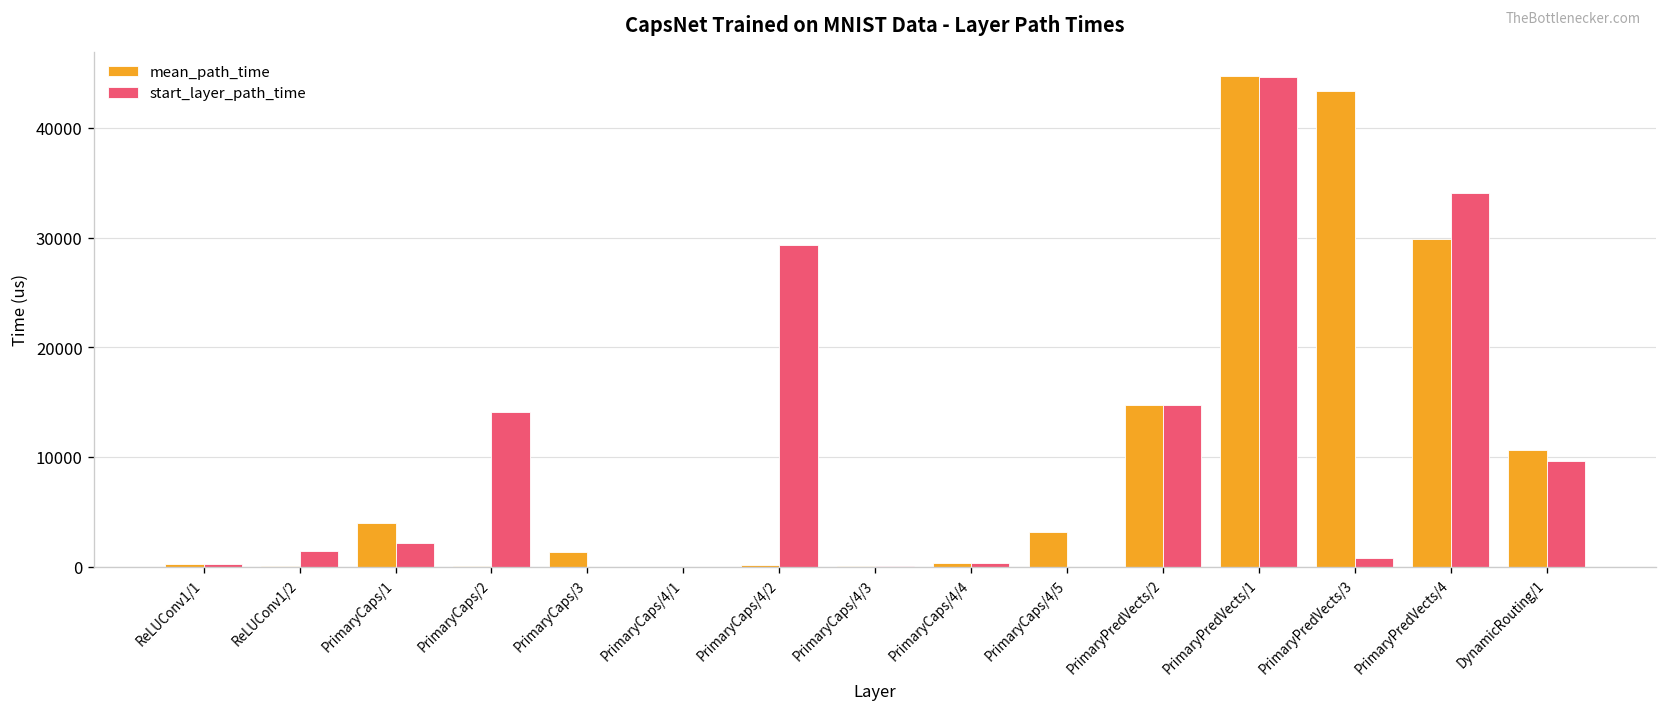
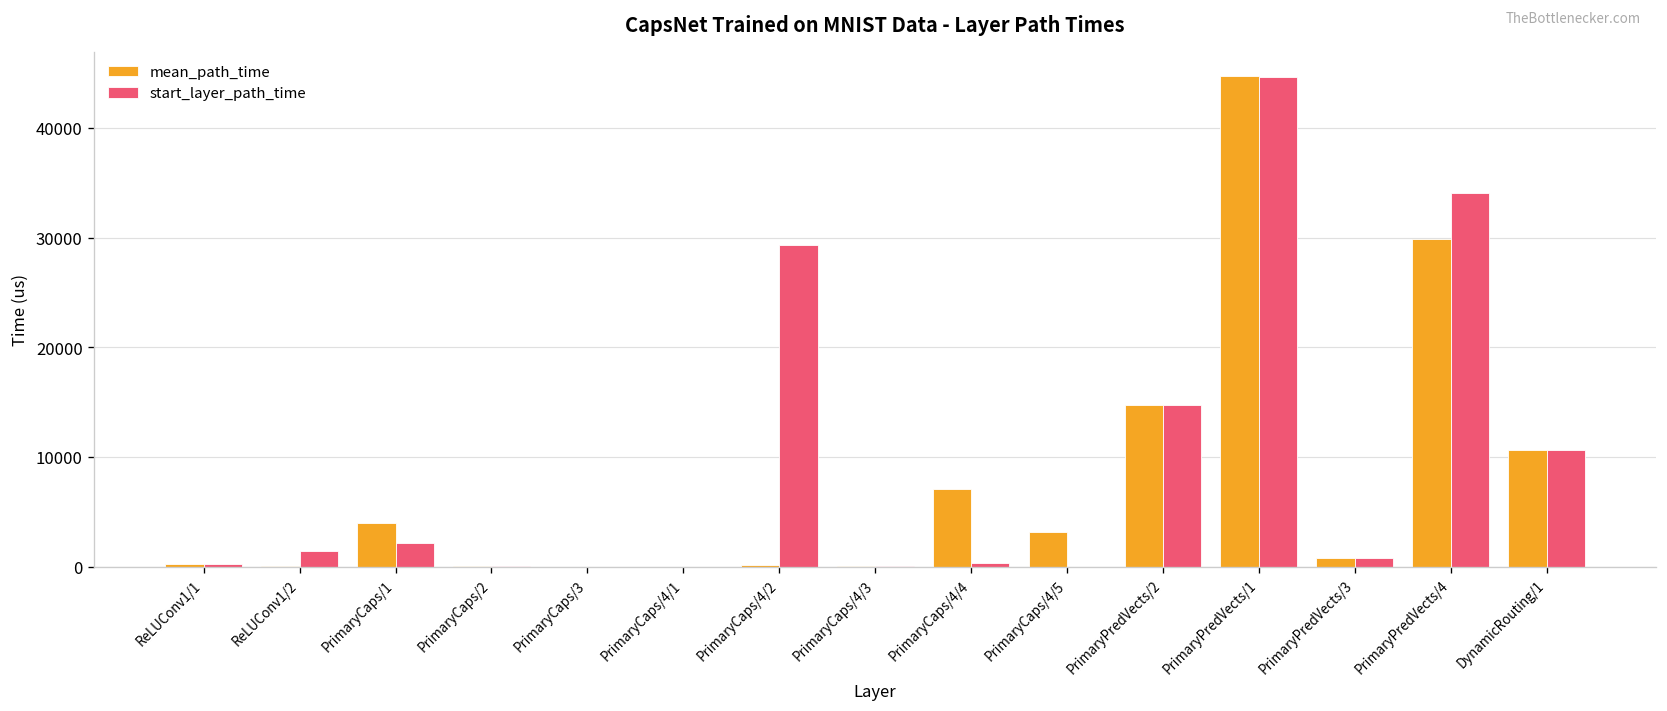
start_layer_path_time, PrimaryCaps/2: 14000 -> 0
mean_path_time, PrimaryCaps/3: 1000 -> 0
mean_path_time, PrimaryCaps/4/4: 0 -> 7000
mean_path_time, PrimaryPredVects/3: 43000 -> 1000
start_layer_path_time, DynamicRouting/1: 10000 -> 11000
